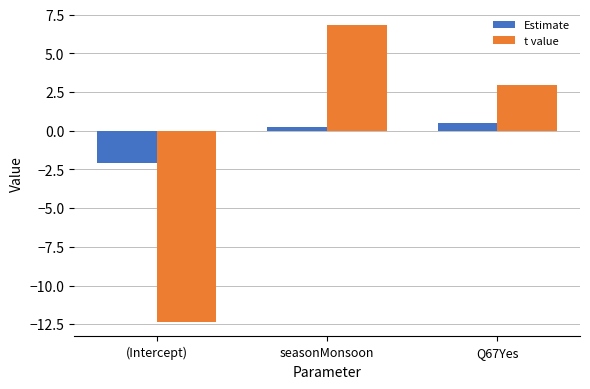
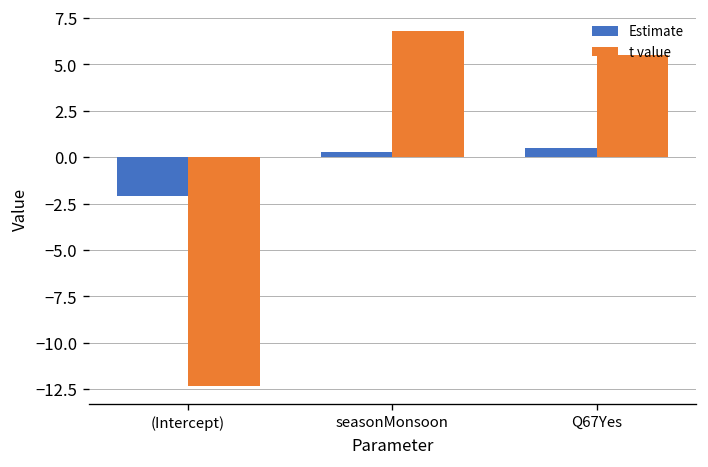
t value, Q67Yes: 3.0 -> 5.5
